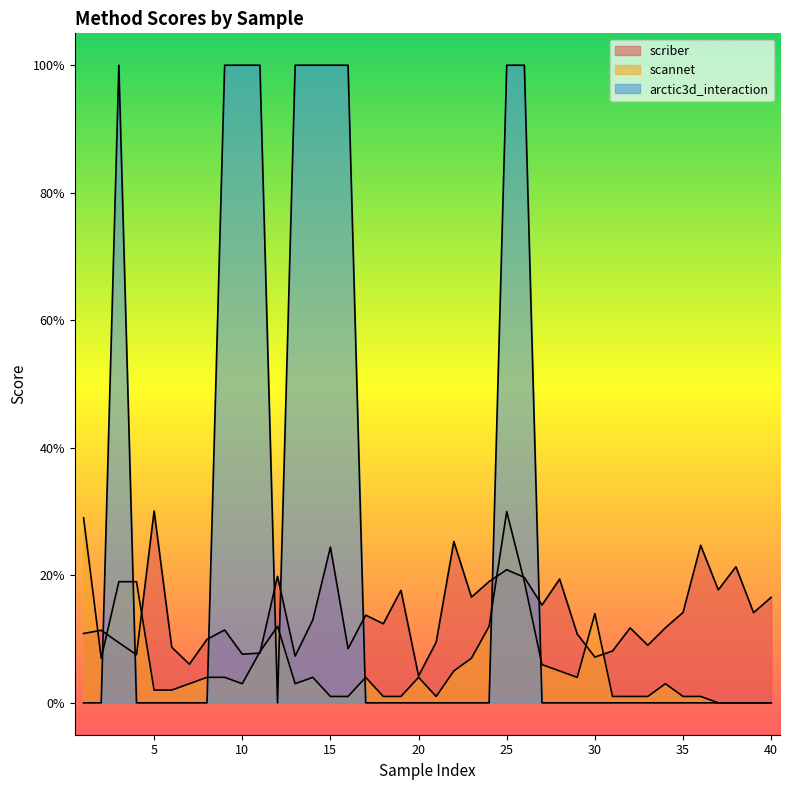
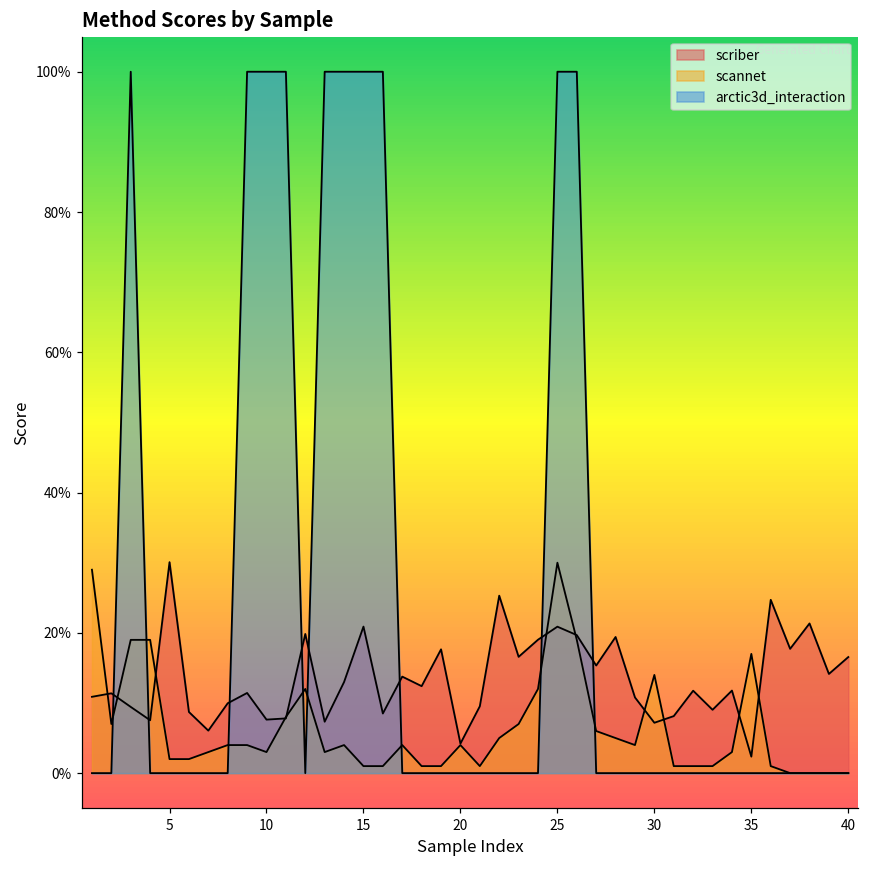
scriber, 15: 24% -> 21%
scriber, 35: 14% -> 2%
scannet, 35: 1% -> 17%
